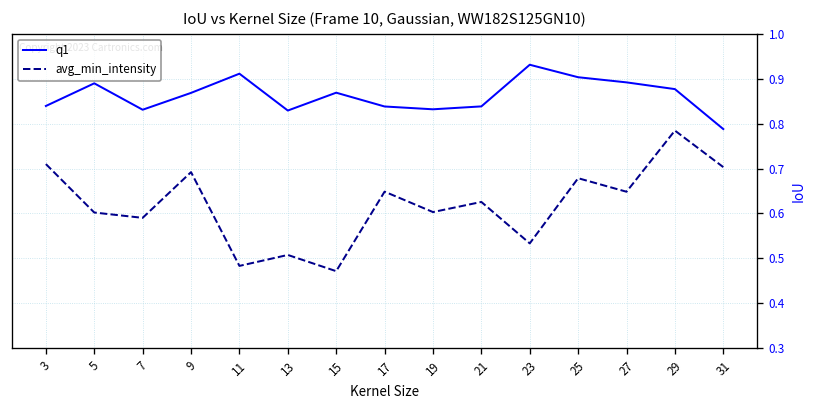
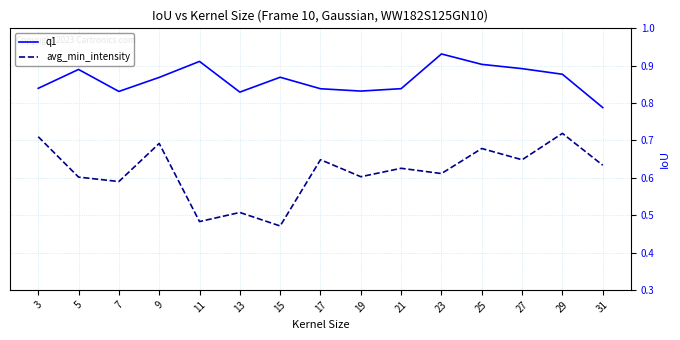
avg_min_intensity, 23: 0.53 -> 0.61
avg_min_intensity, 29: 0.78 -> 0.72
avg_min_intensity, 31: 0.70 -> 0.63
